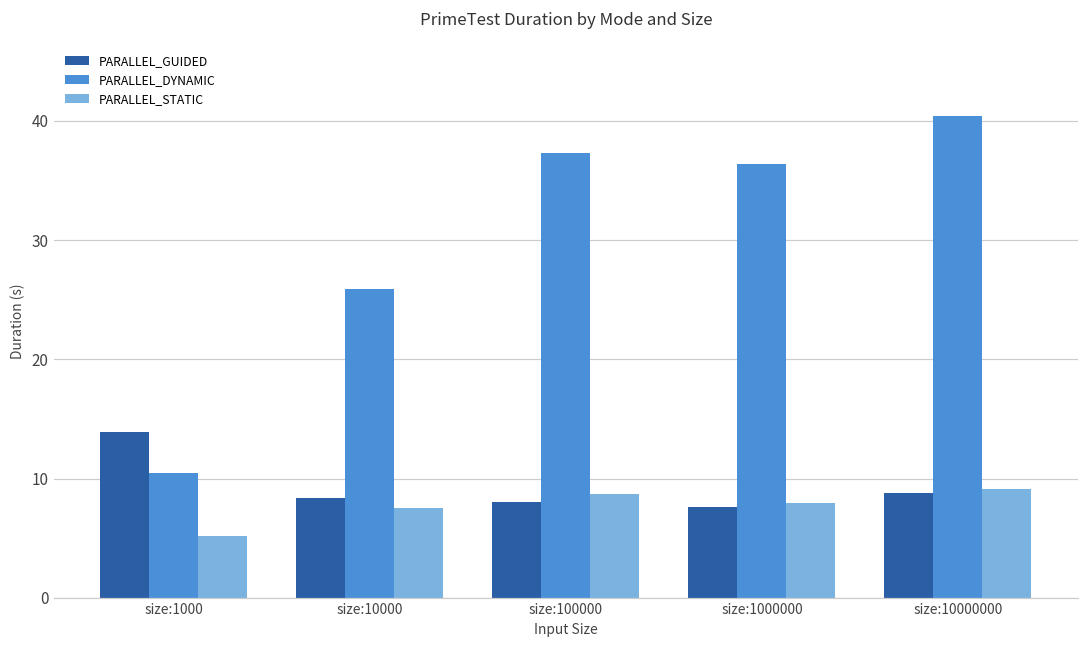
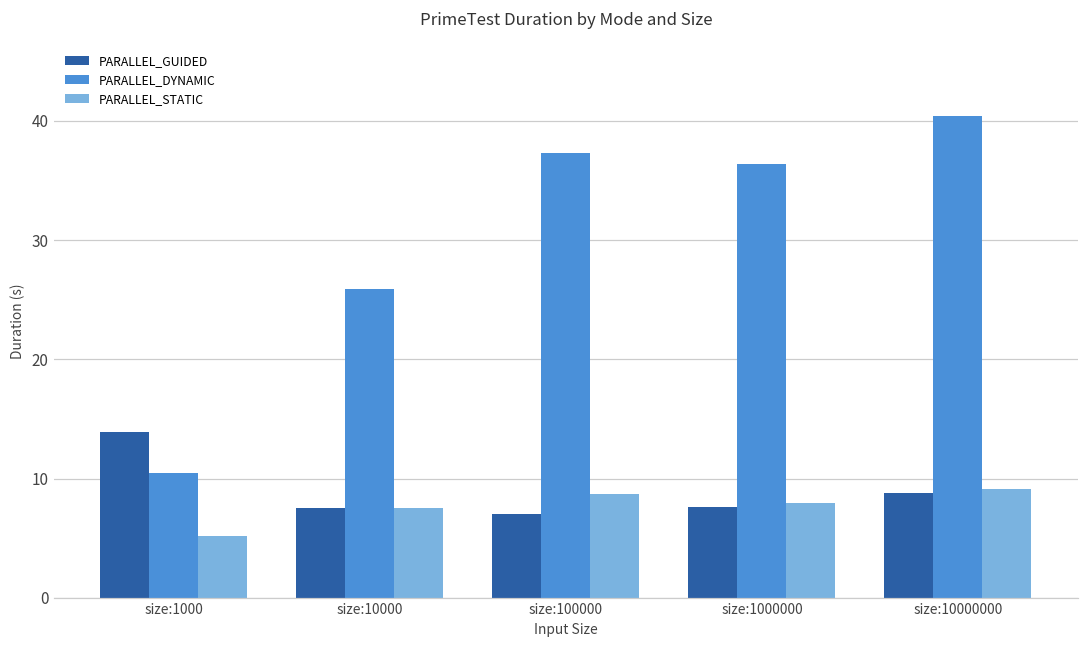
PARALLEL_GUIDED, size:10000: 8.4 -> 7.5
PARALLEL_GUIDED, size:100000: 8.1 -> 7.1
